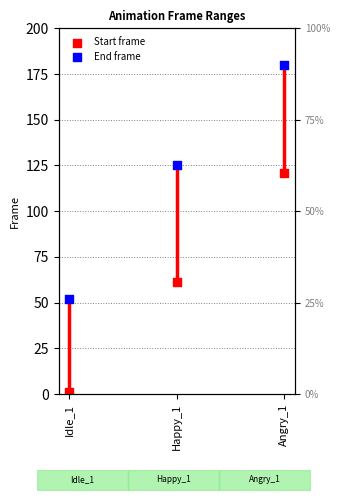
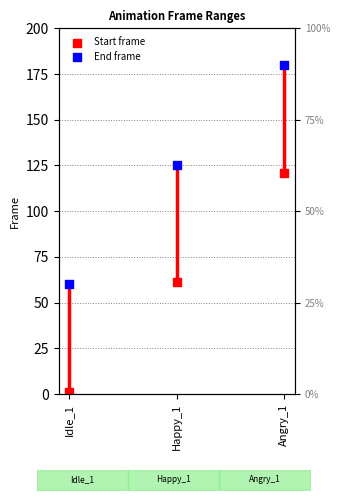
Animation Frame Ranges, End frame, Idle_1: 52 -> 60
